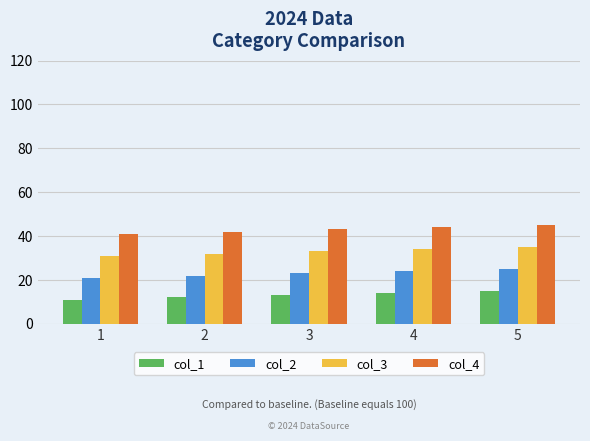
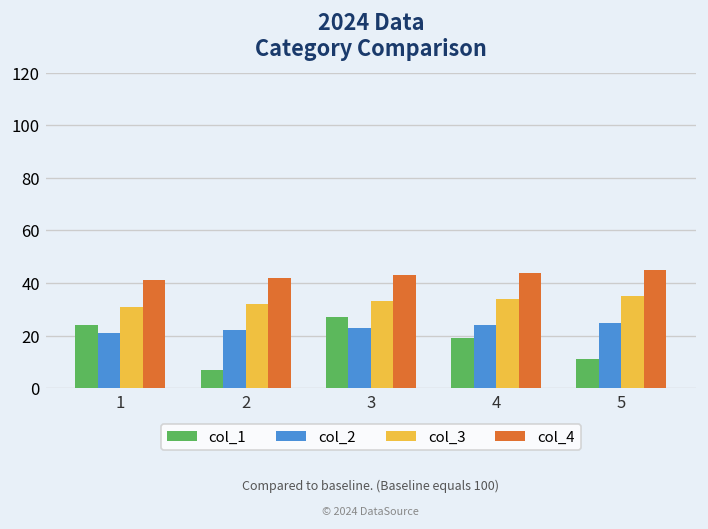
col_1, 1: 11 -> 24
col_1, 2: 12 -> 7
col_1, 3: 13 -> 27
col_1, 4: 14 -> 19
col_1, 5: 15 -> 11
